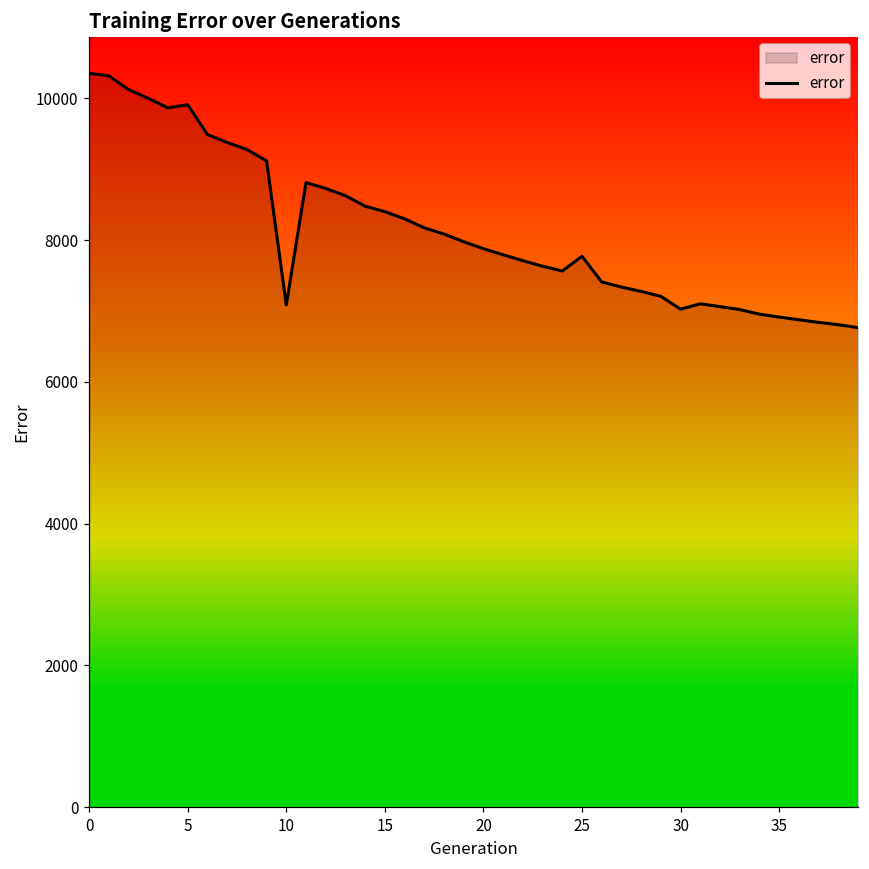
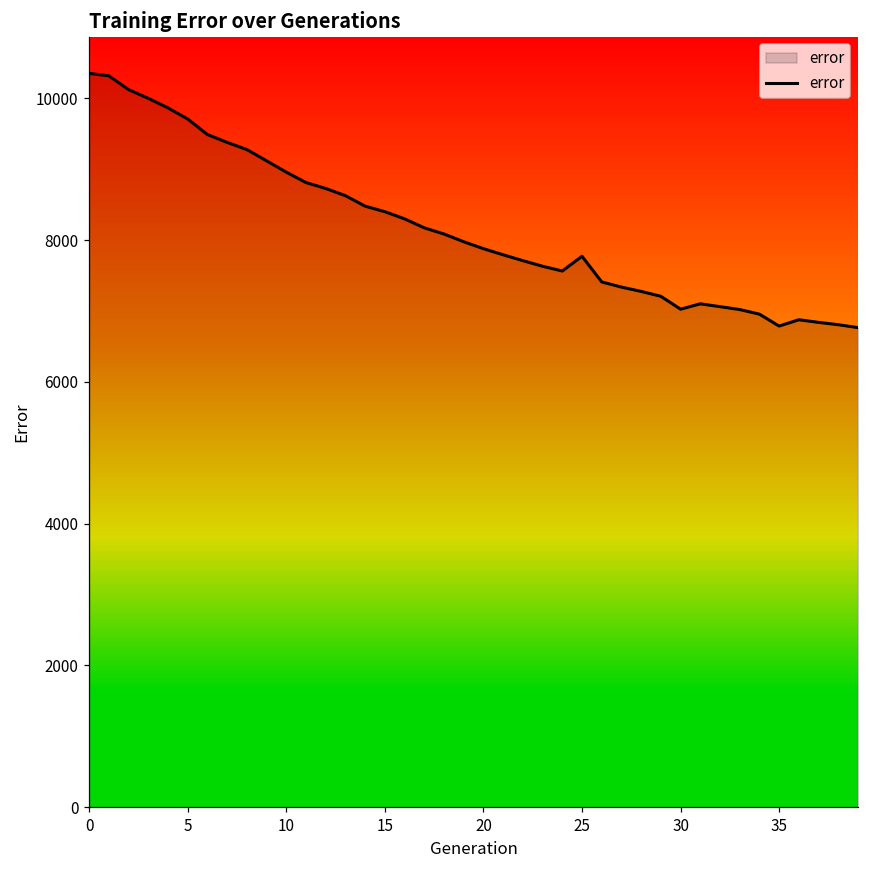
5: 9900 -> 9700
10: 7100 -> 9000
35: 6900 -> 6800
